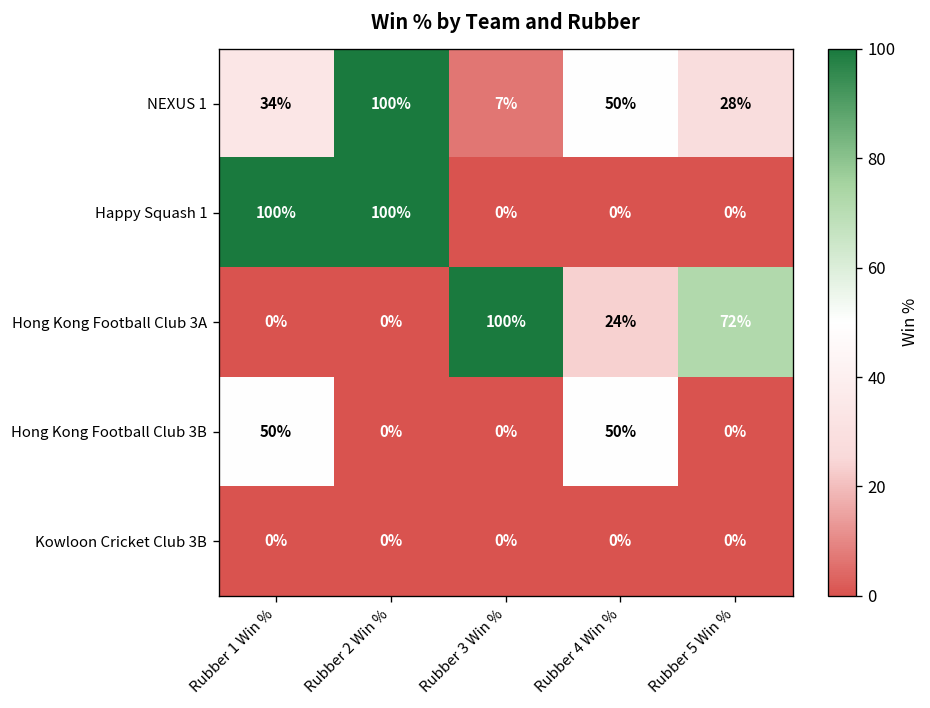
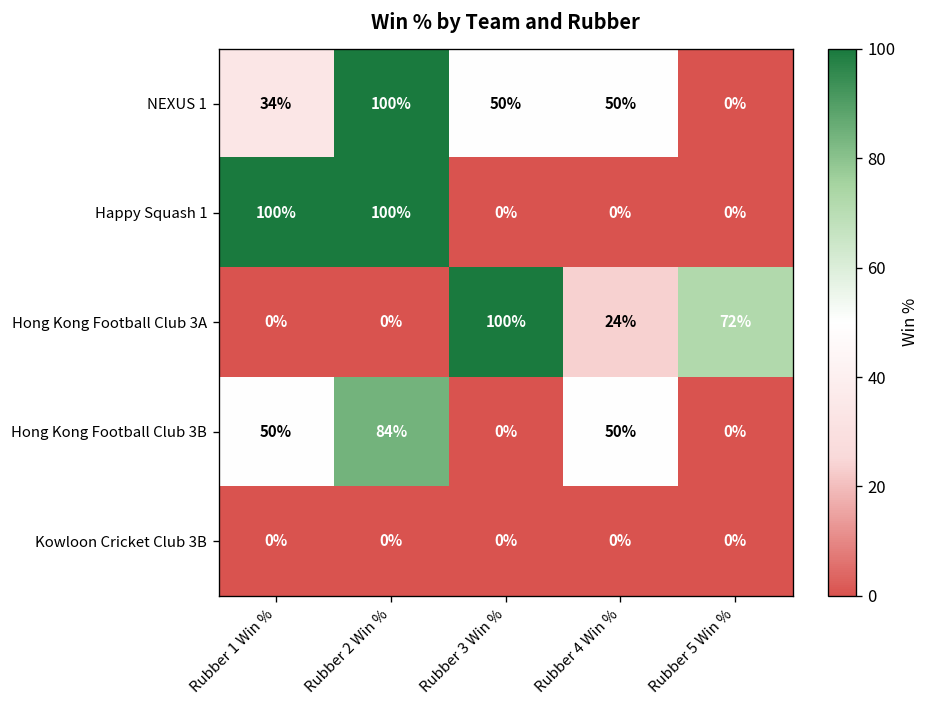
NEXUS 1, Rubber 3 Win %: 7% -> 50%
NEXUS 1, Rubber 5 Win %: 28% -> 0%
Hong Kong Football Club 3B, Rubber 2 Win %: 0% -> 84%
